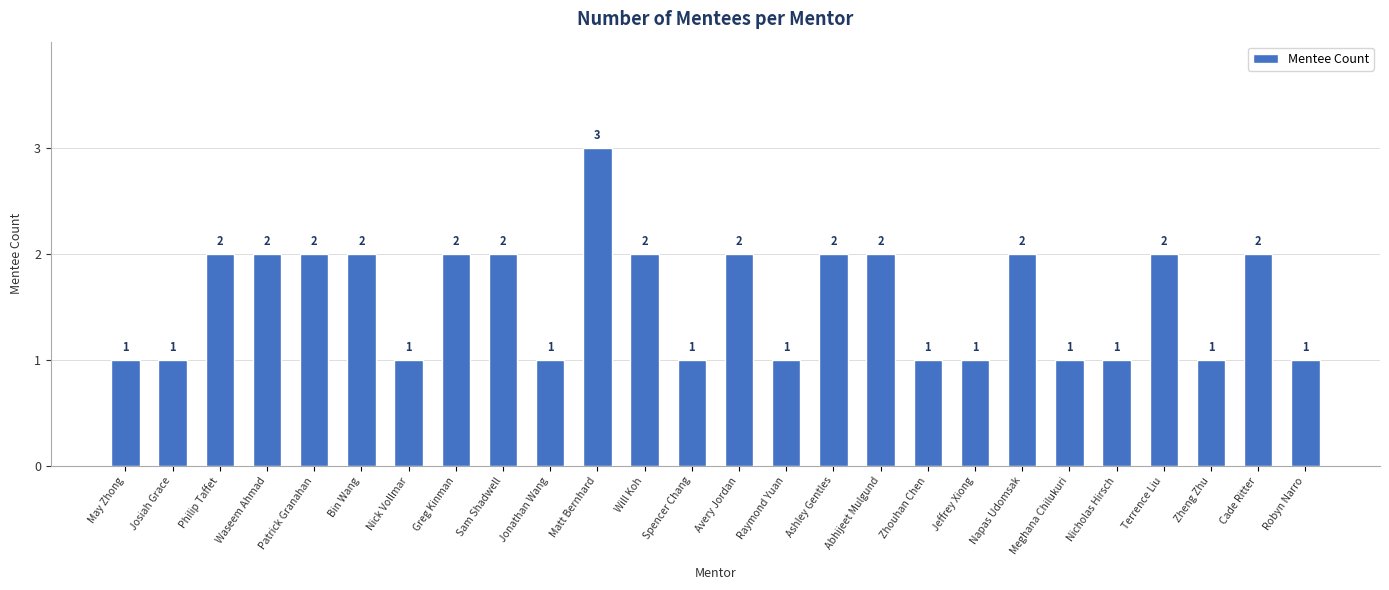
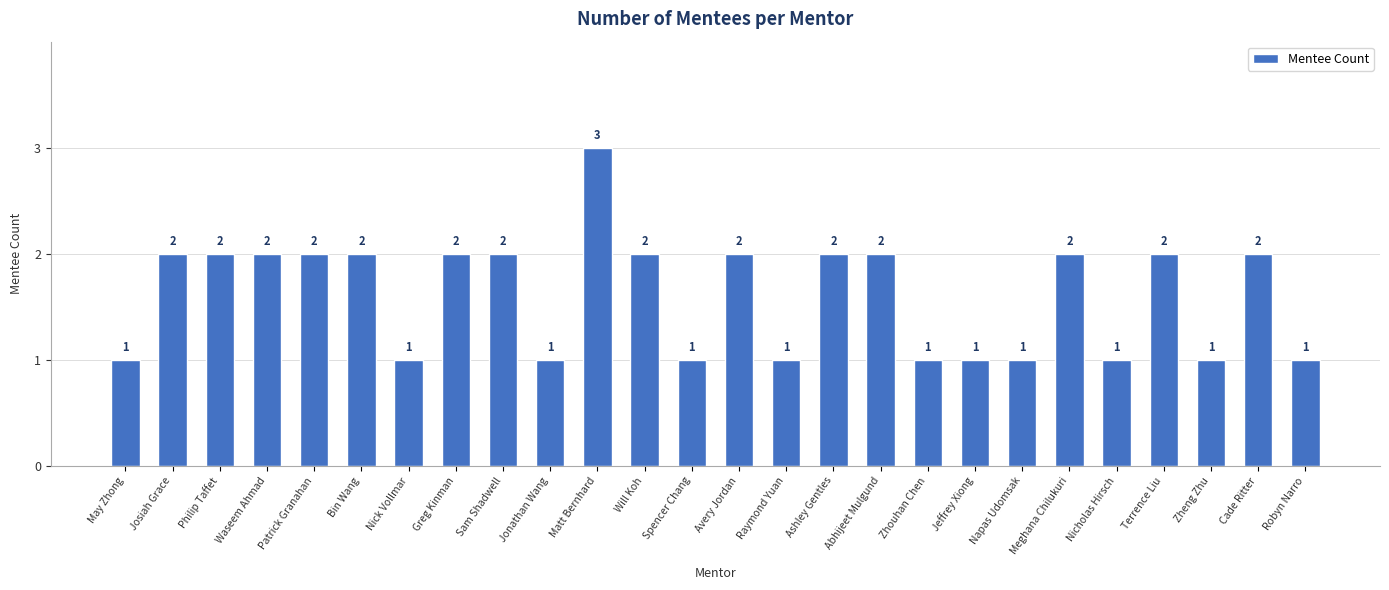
Josiah Grace: 1 -> 2
Napas Udomsak: 2 -> 1
Meghana Chilukuri: 1 -> 2
